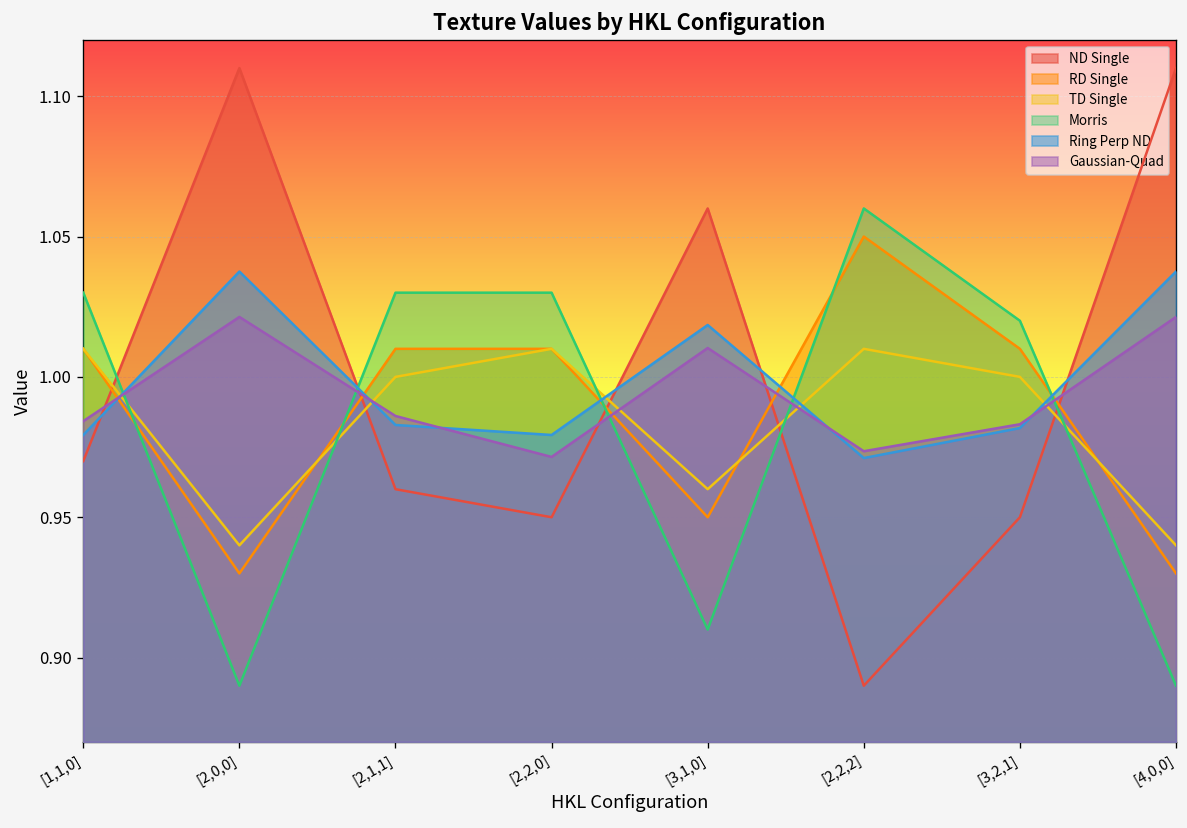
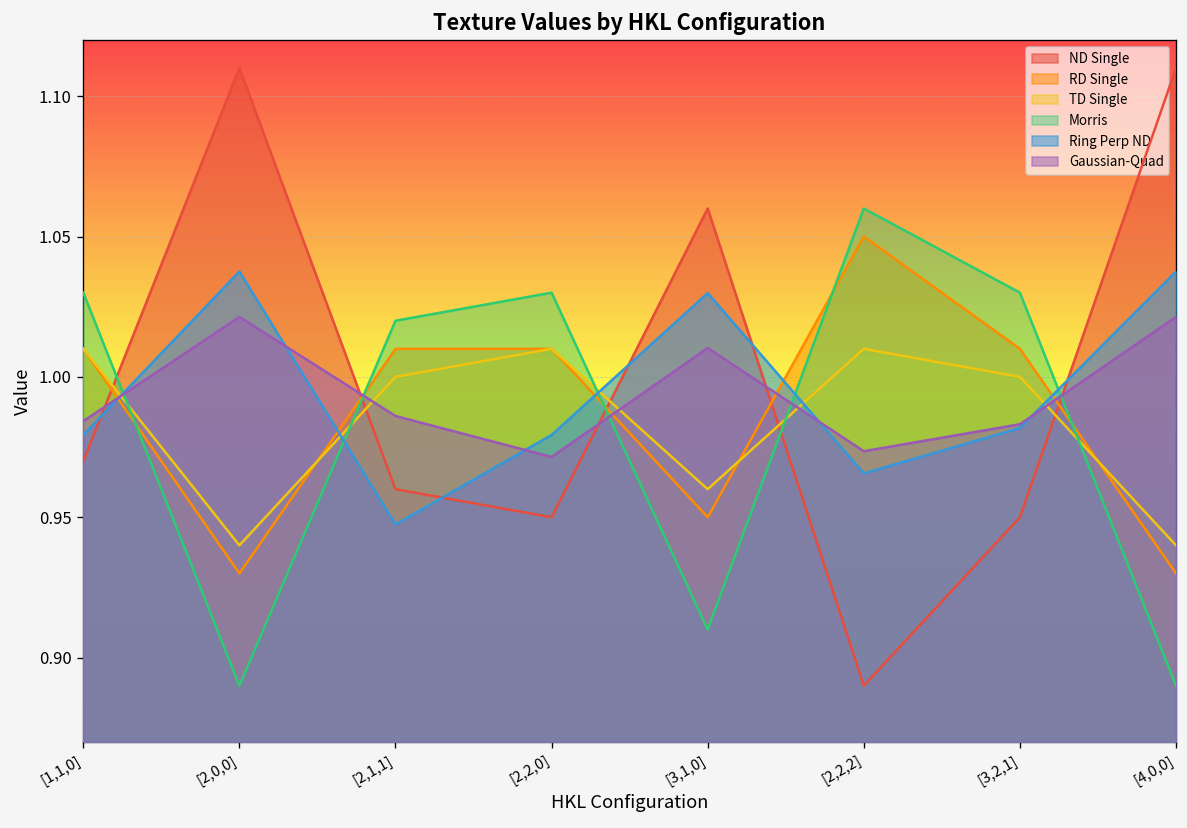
Morris, [2,1,1]: 1.03 -> 1.02
Ring Perp ND, [2,1,1]: 0.983 -> 0.947
Ring Perp ND, [3,1,0]: 1.018 -> 1.030
Ring Perp ND, [2,2,2]: 0.971 -> 0.966
Morris, [3,2,1]: 1.02 -> 1.03
